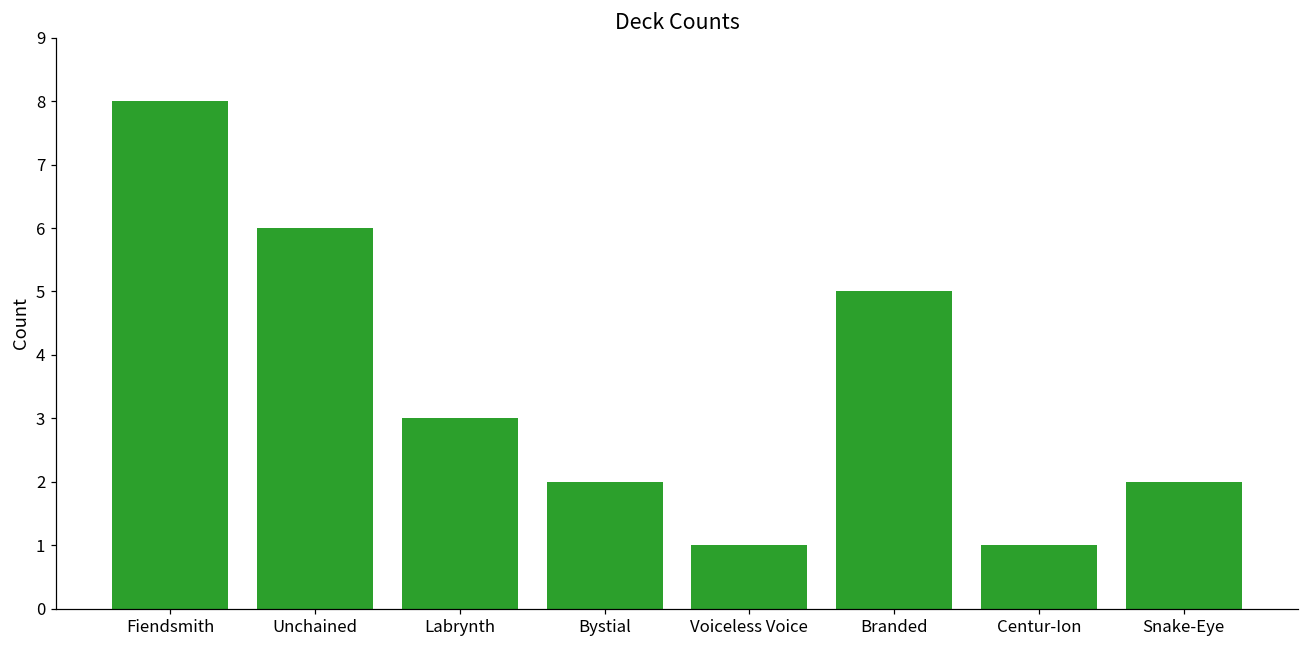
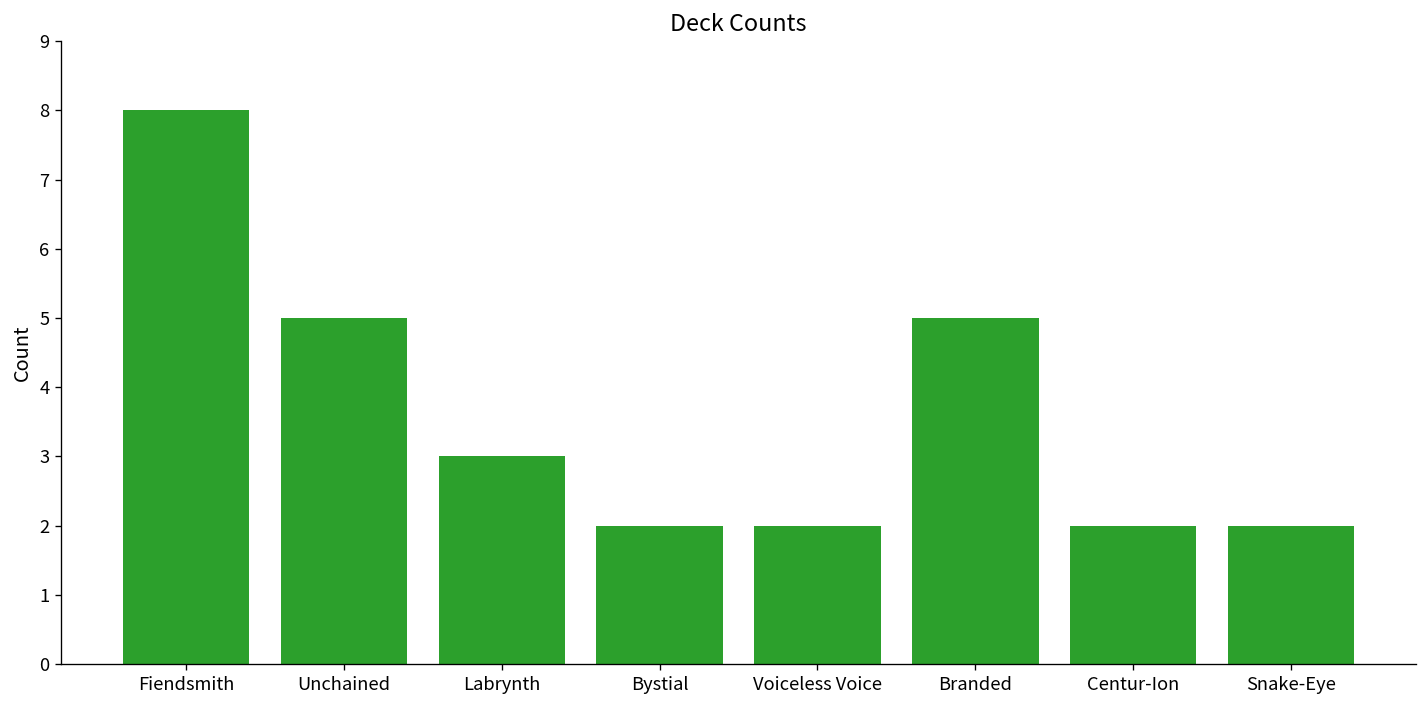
Unchained: 6 -> 5
Voiceless Voice: 1 -> 2
Centur-Ion: 1 -> 2
